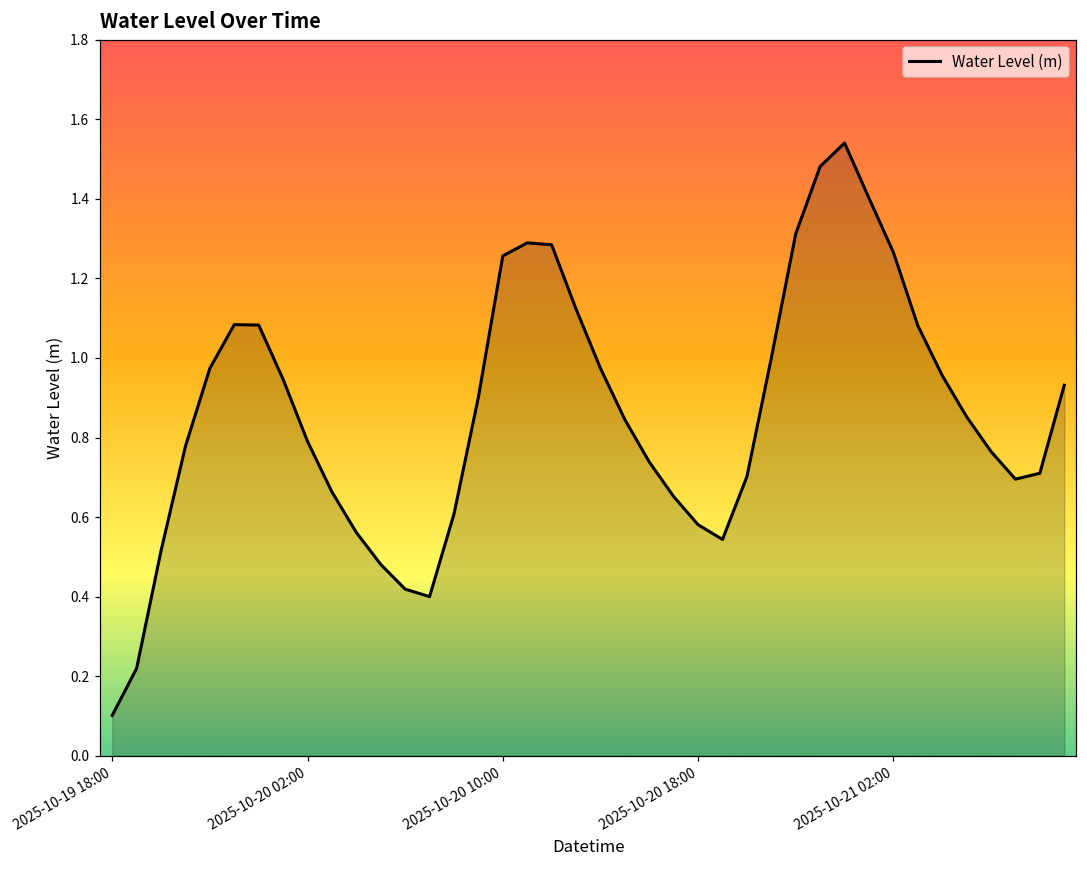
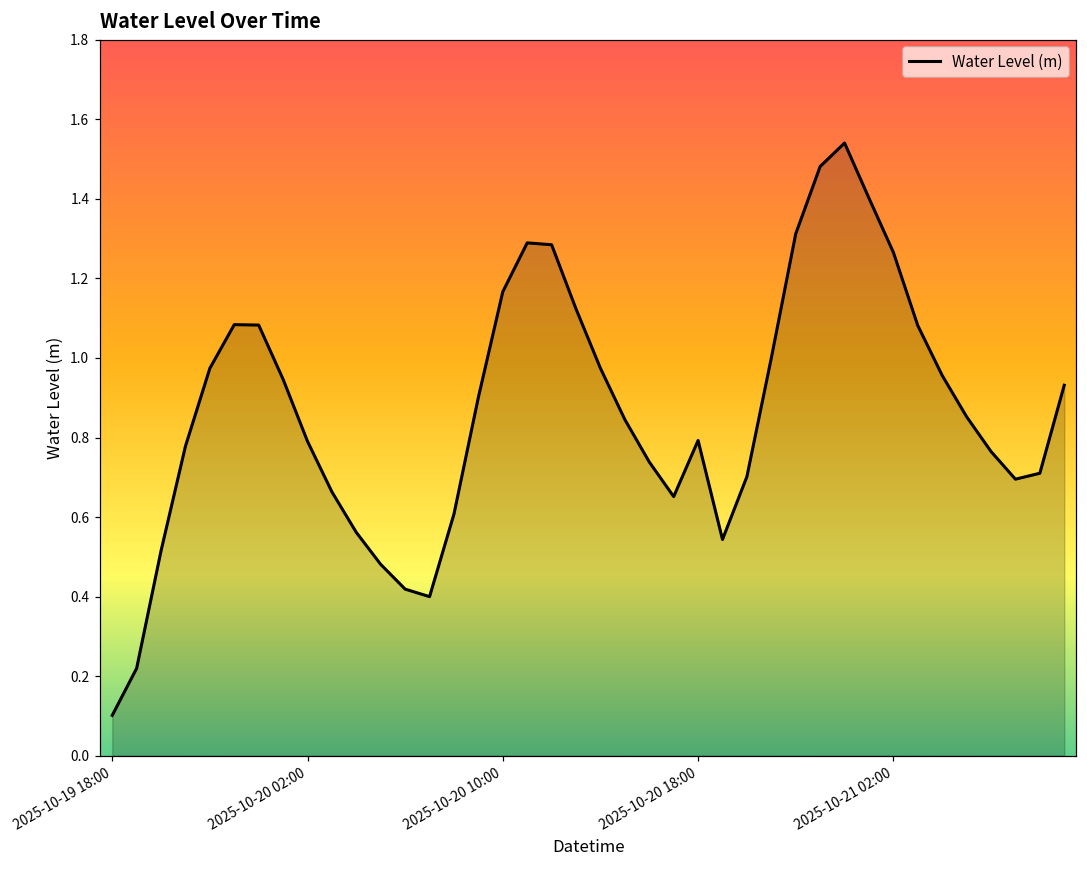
2025-10-20 10:00: 1.26 -> 1.17
2025-10-20 18:00: 0.58 -> 0.79
